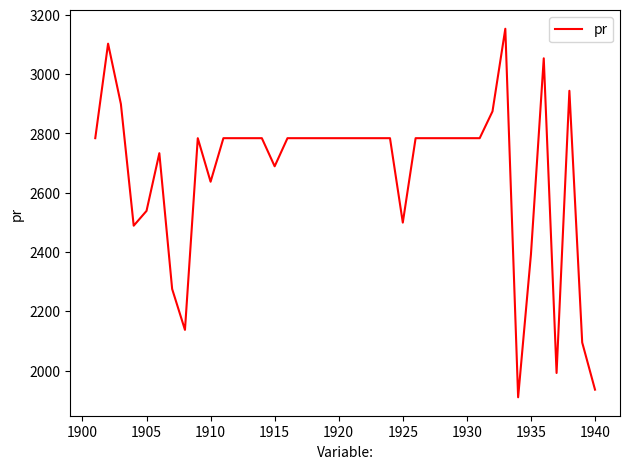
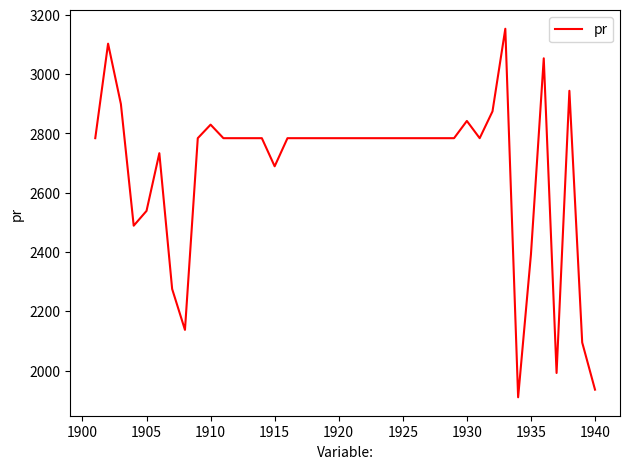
1910: 2640 -> 2830
1925: 2500 -> 2780
1930: 2780 -> 2840
